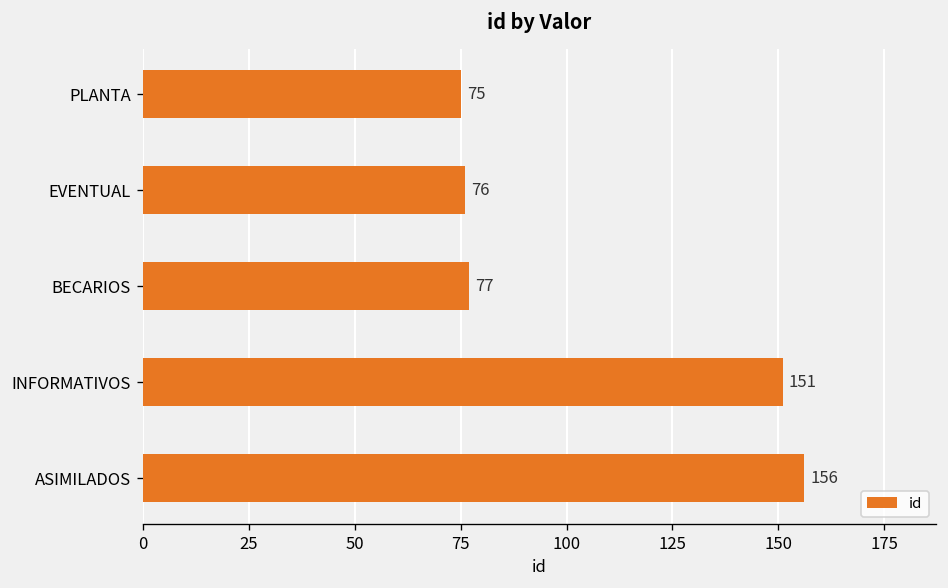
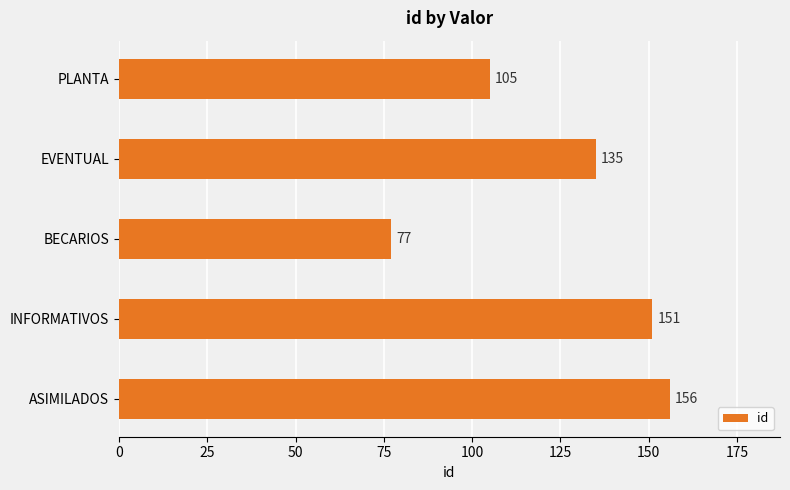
PLANTA: 75 -> 105
EVENTUAL: 76 -> 135
